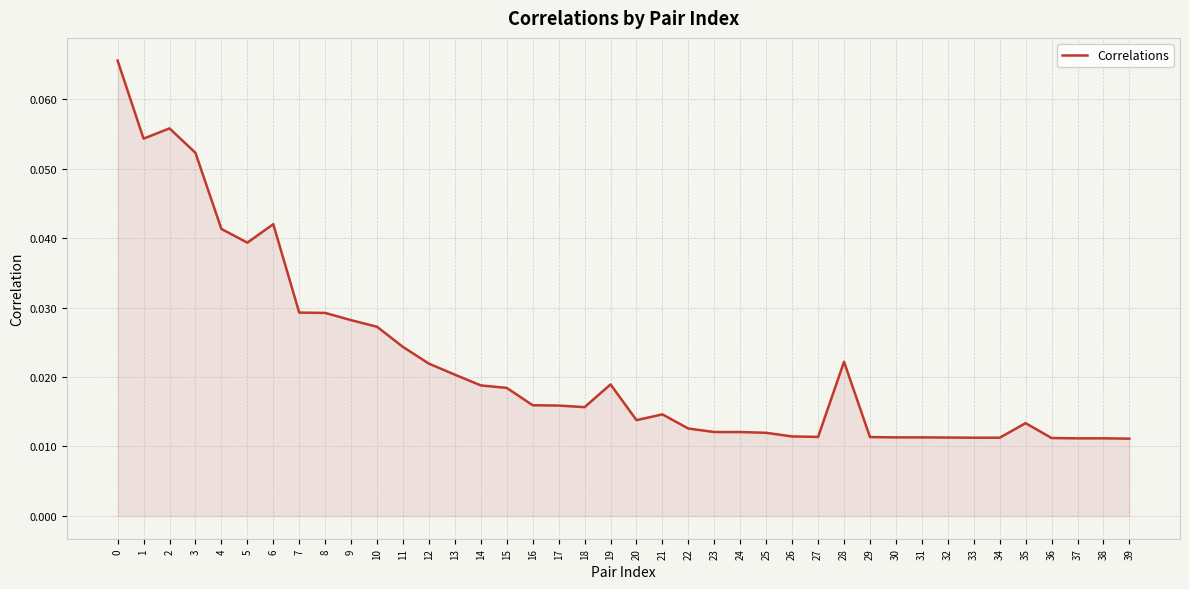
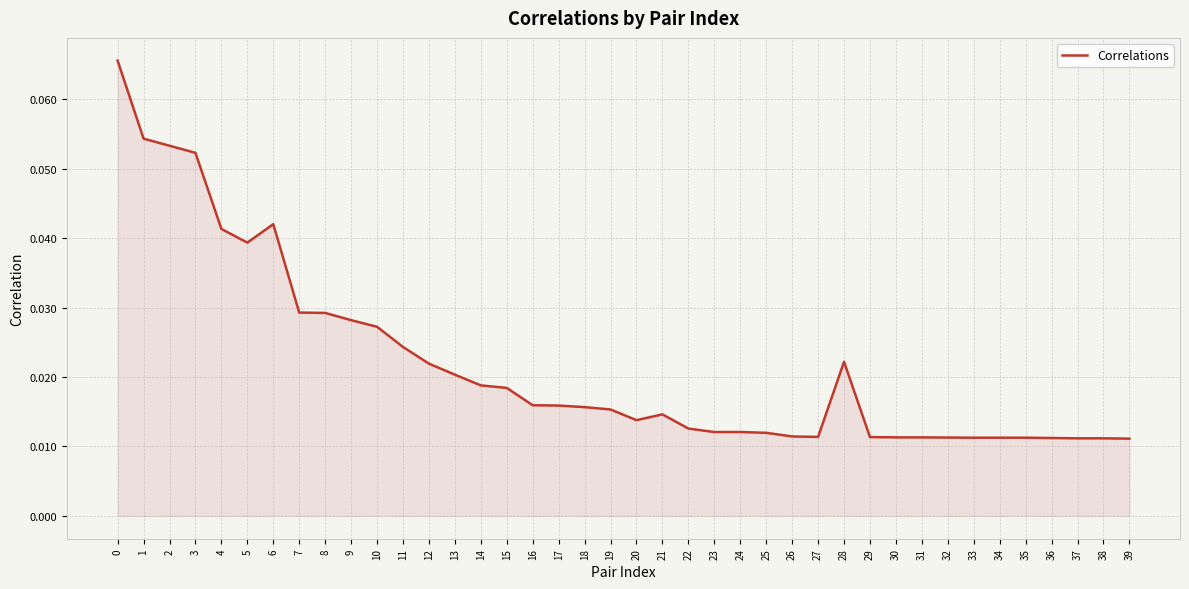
2: 0.056 -> 0.053
19: 0.019 -> 0.015
35: 0.013 -> 0.011
